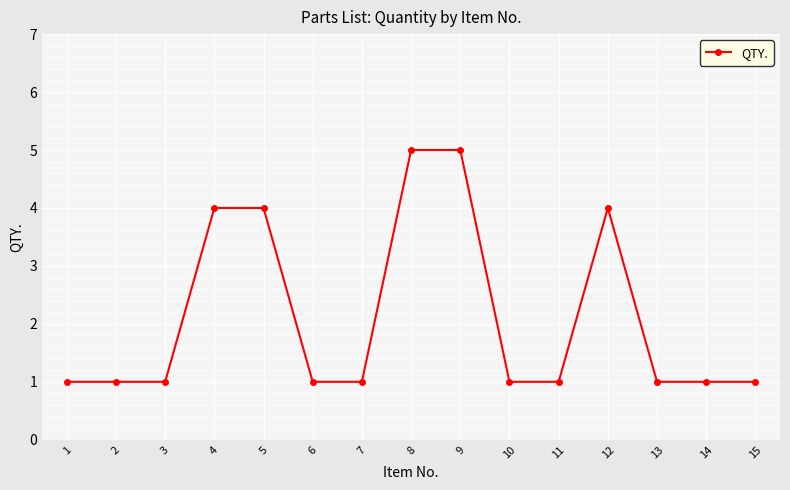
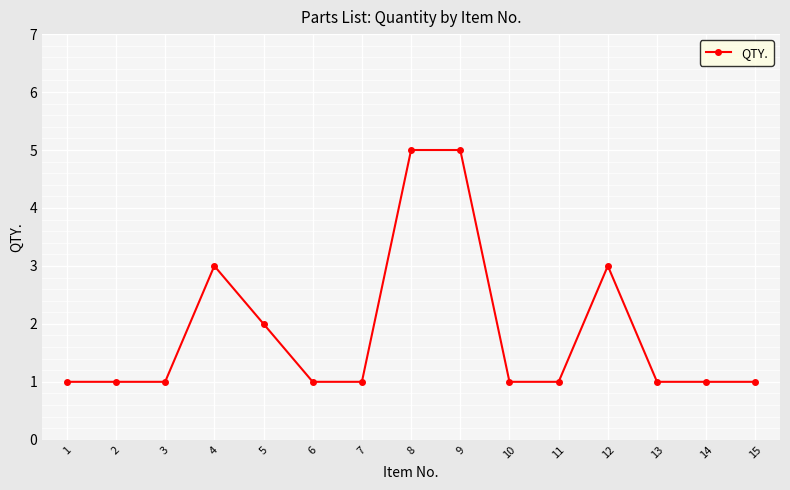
4: 4 -> 3
5: 4 -> 2
12: 4 -> 3
